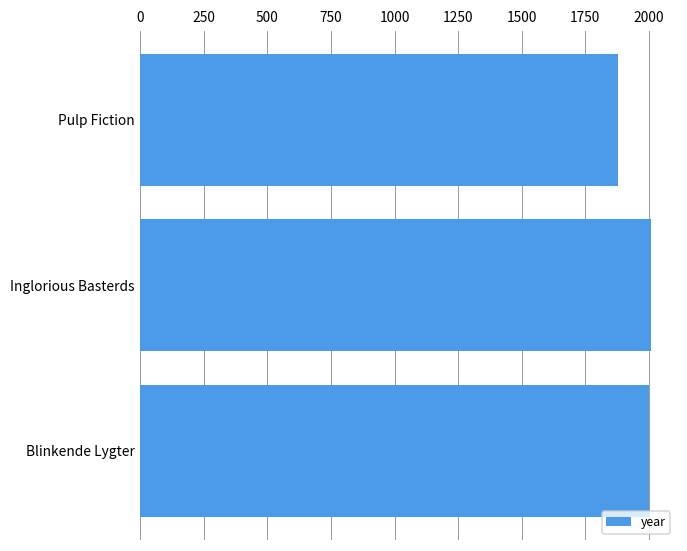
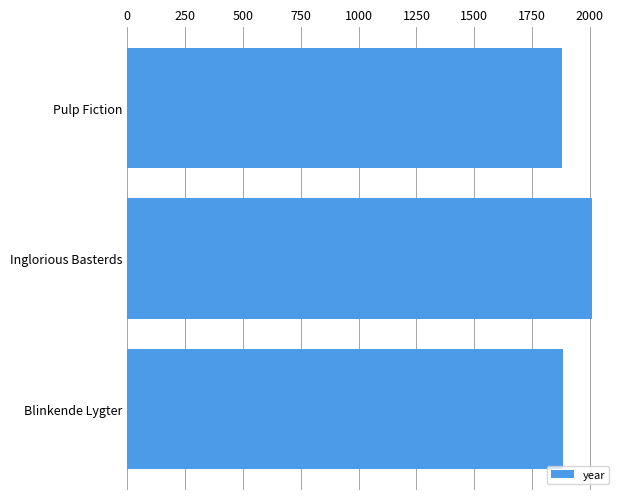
Blinkende Lygter: 2000 -> 1880
